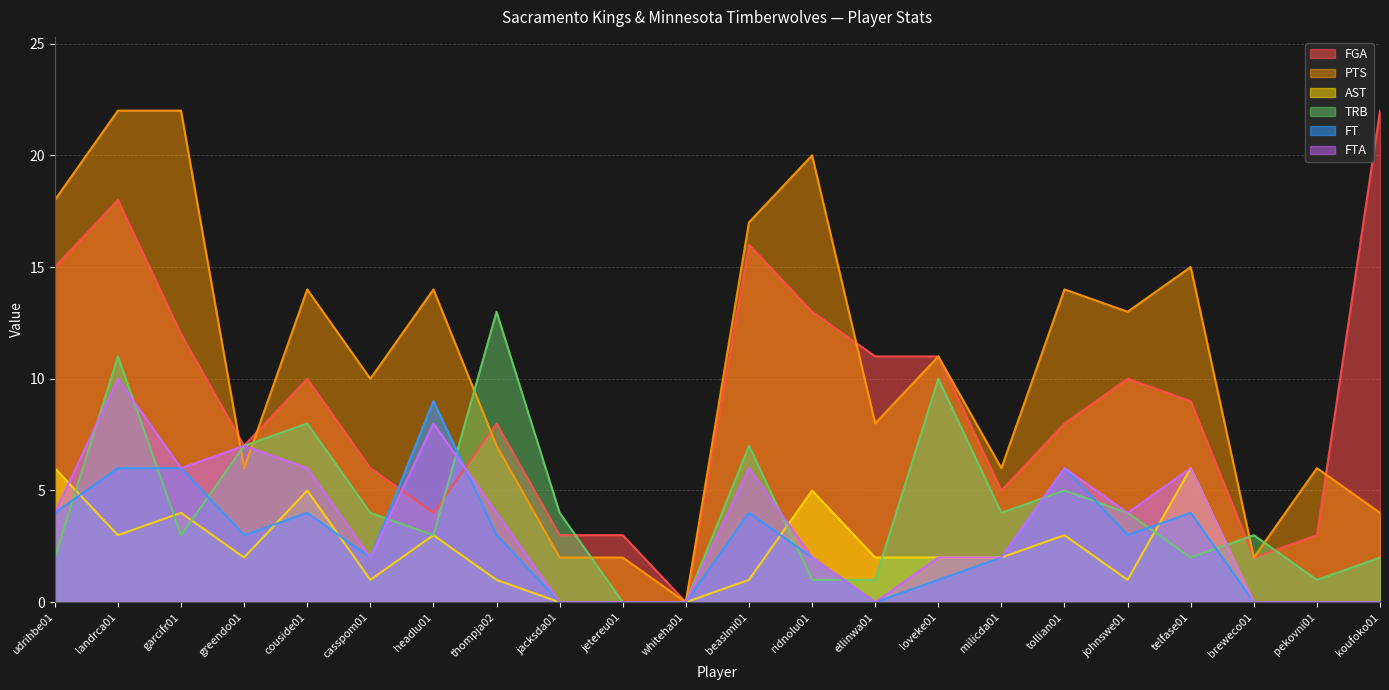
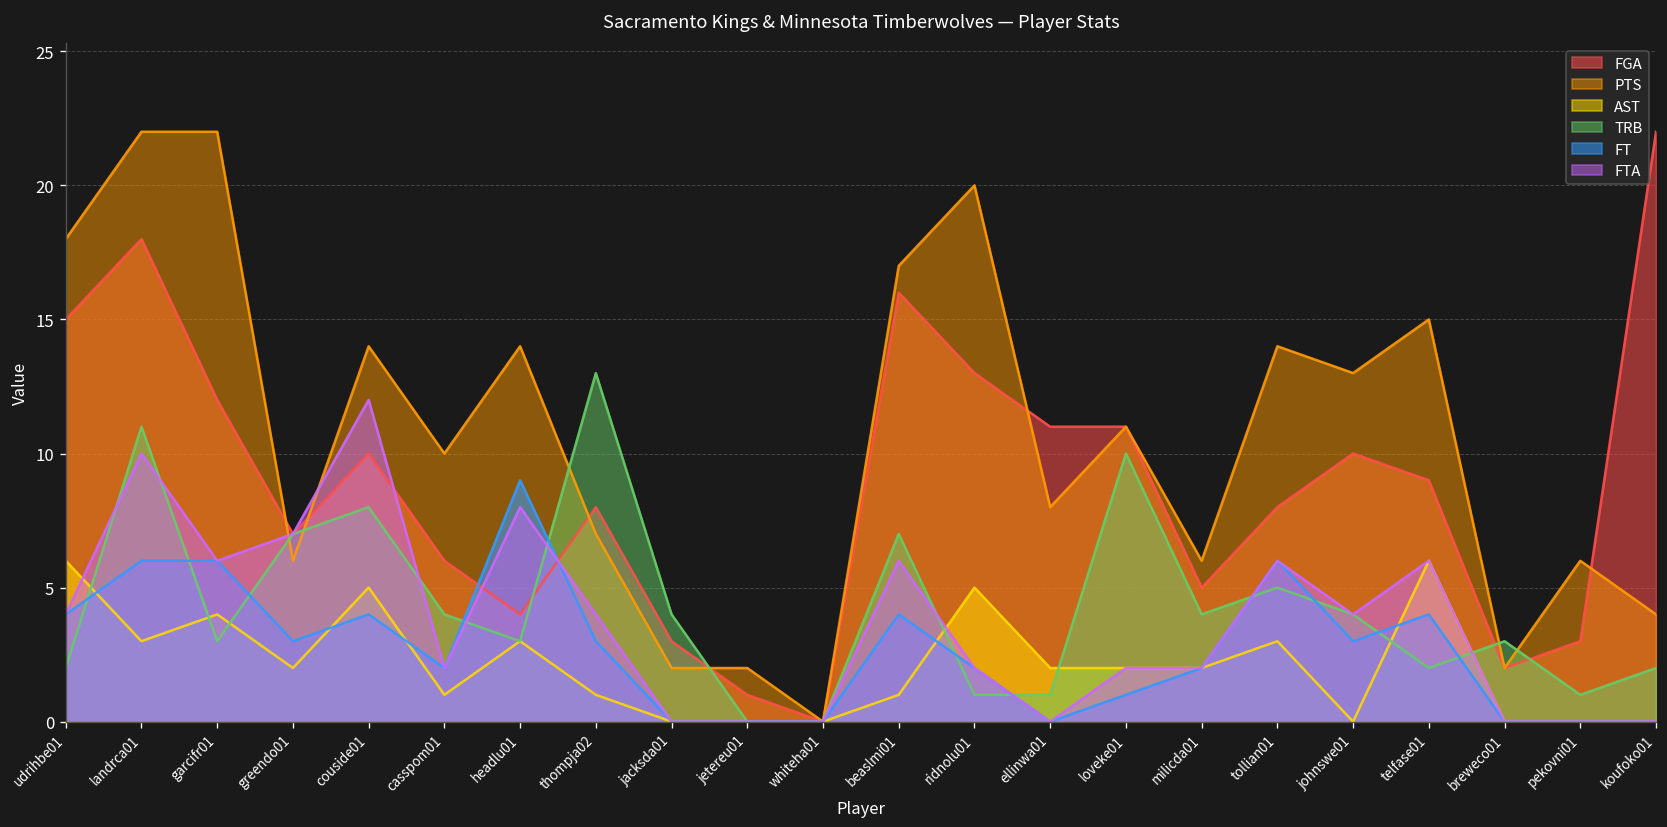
FTA, couside01: 6 -> 12
FGA, jetereu01: 3 -> 1
AST, johnswe01: 1 -> 0
